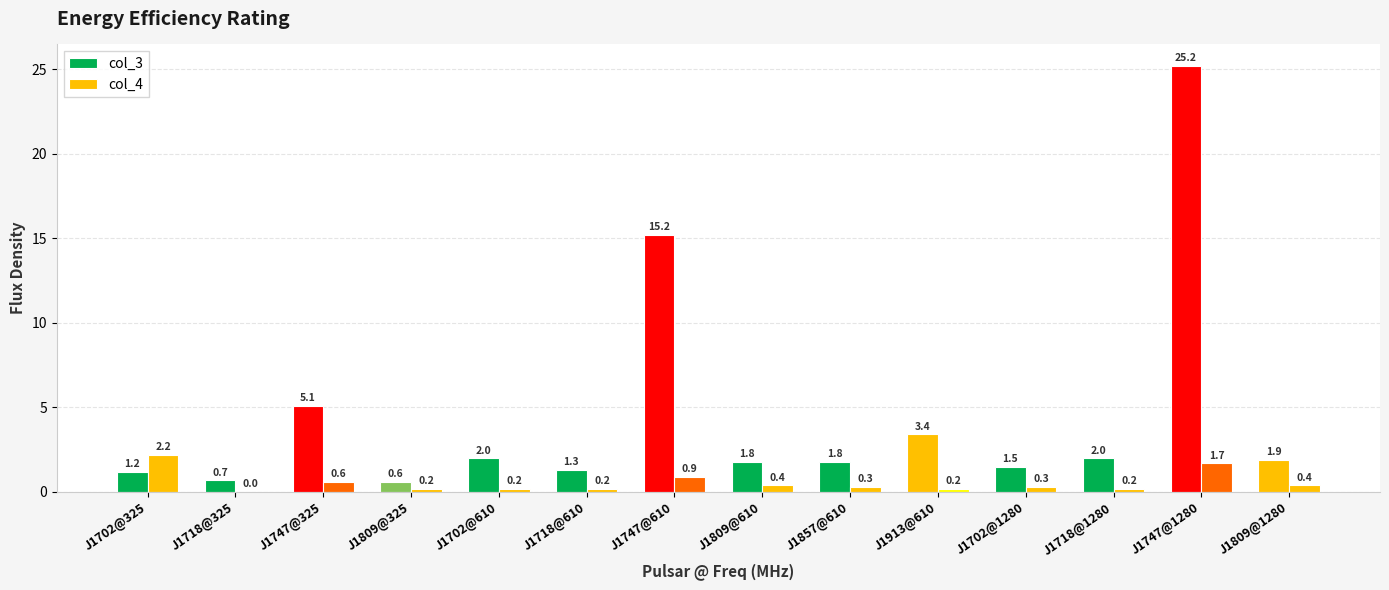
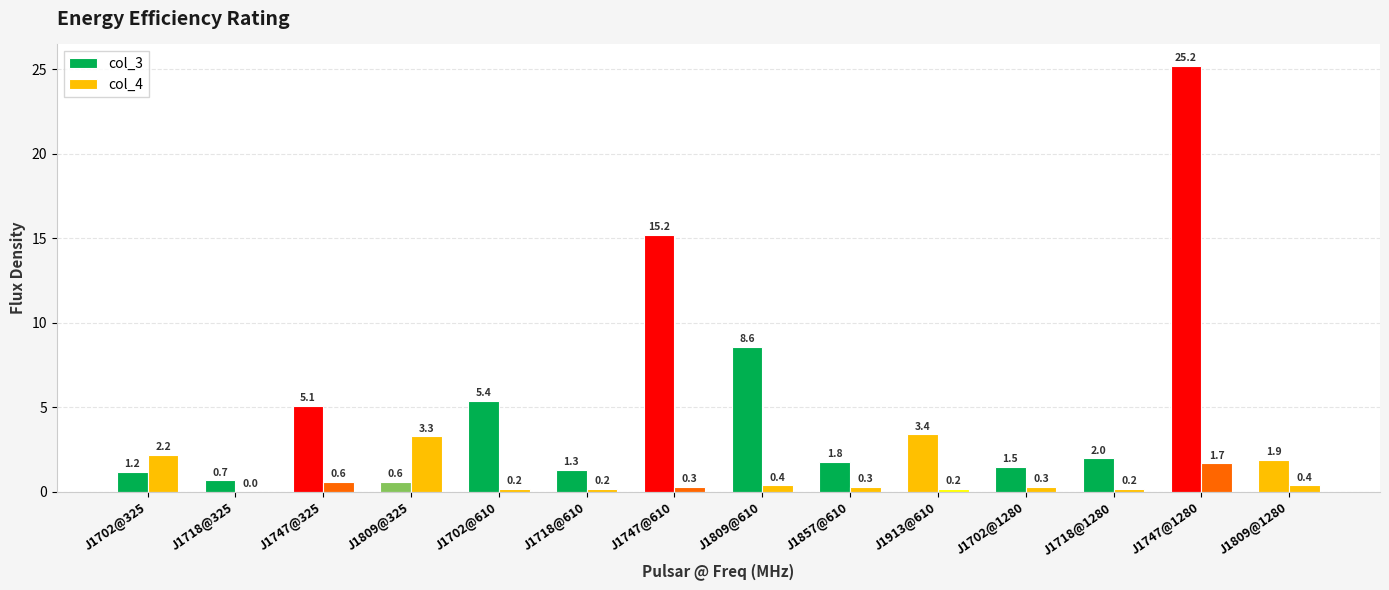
col_4, J1809@325: 0.2 -> 3.3
col_3, J1702@610: 2.0 -> 5.4
col_4, J1747@610: 0.9 -> 0.3
col_3, J1809@610: 1.8 -> 8.6
